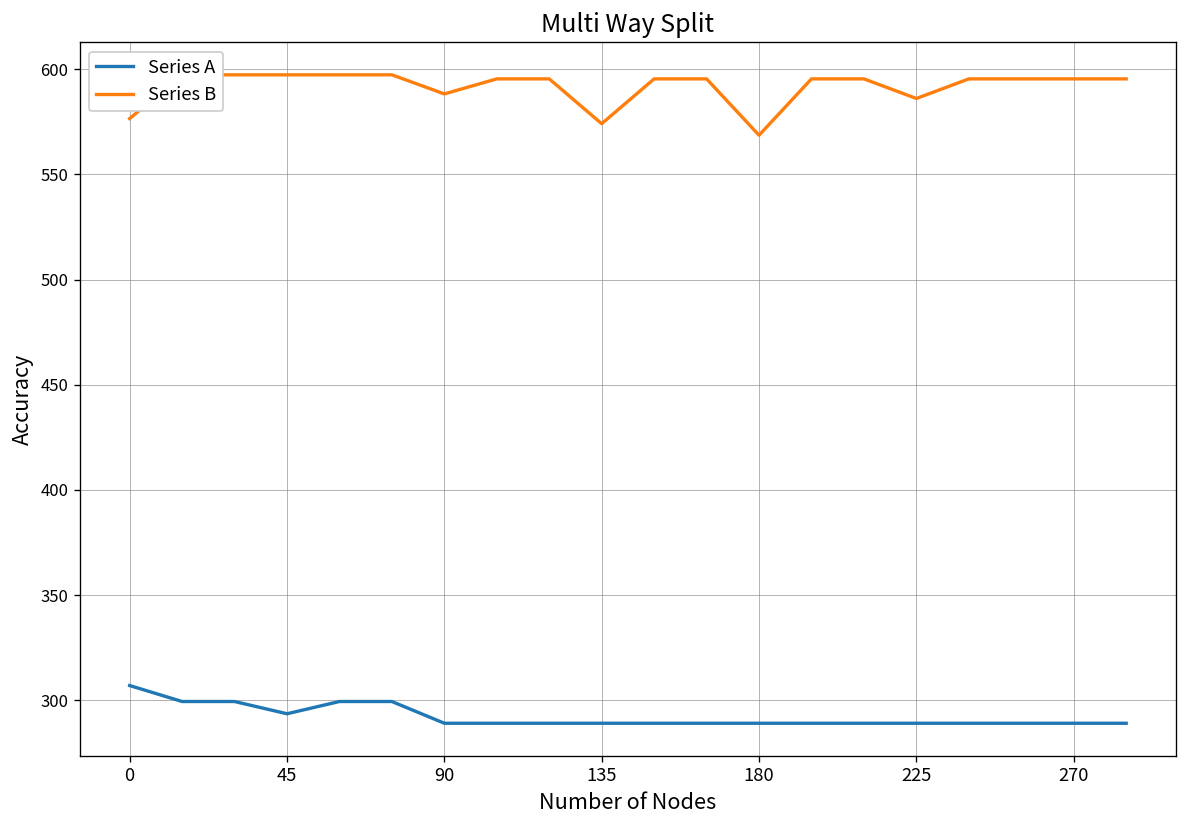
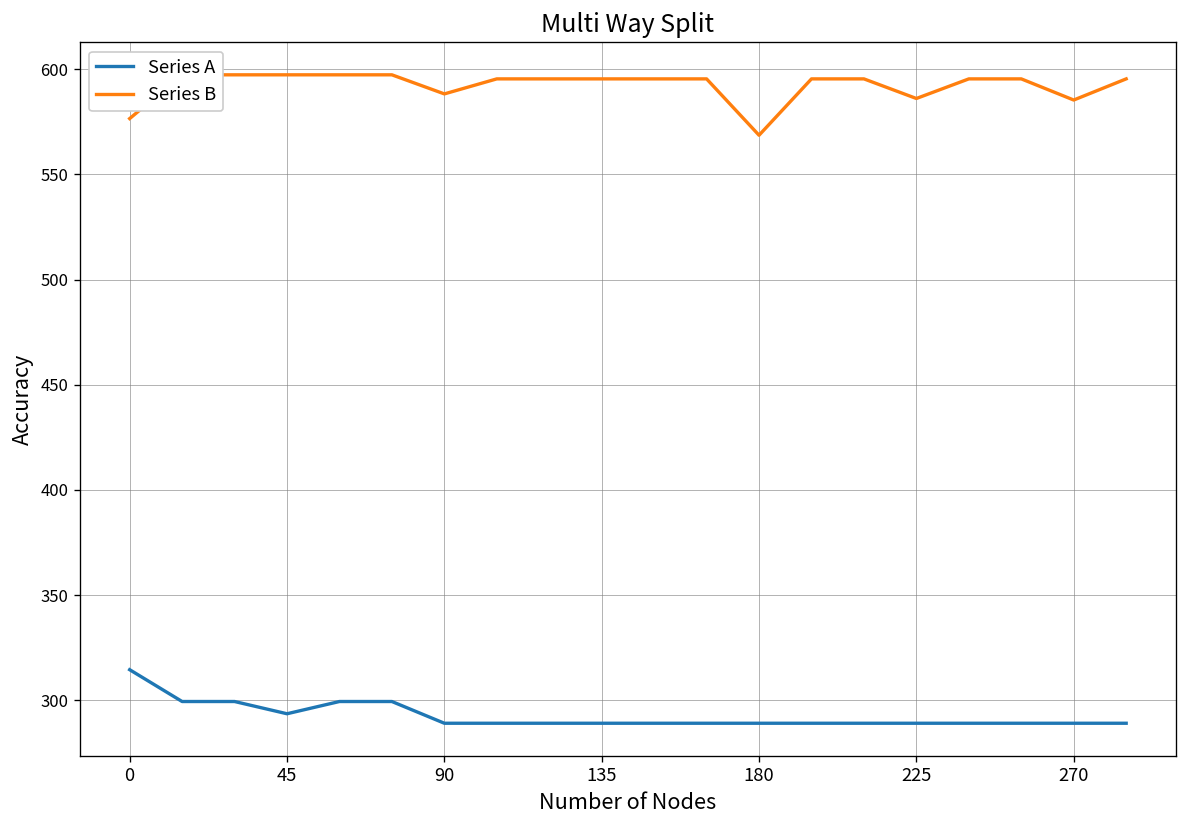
Series A, 0: 307 -> 315
Series B, 135: 574 -> 595
Series B, 270: 595 -> 585
